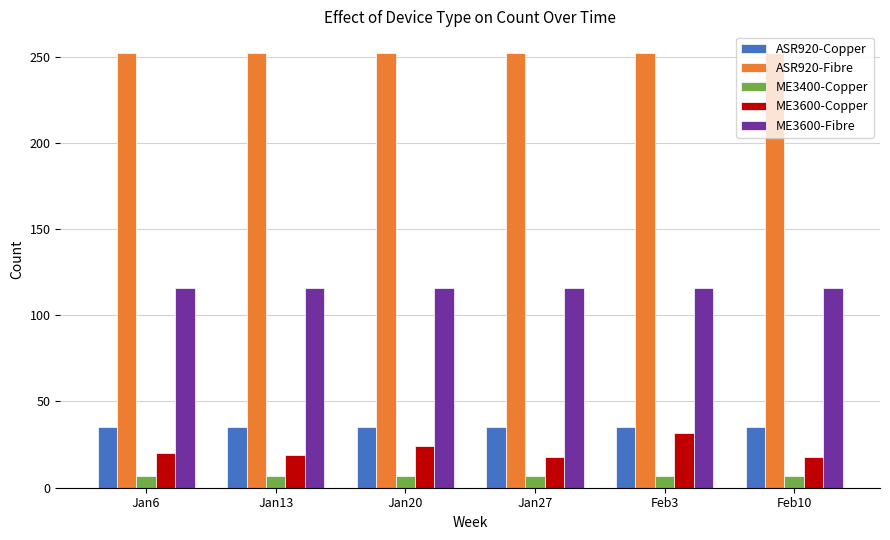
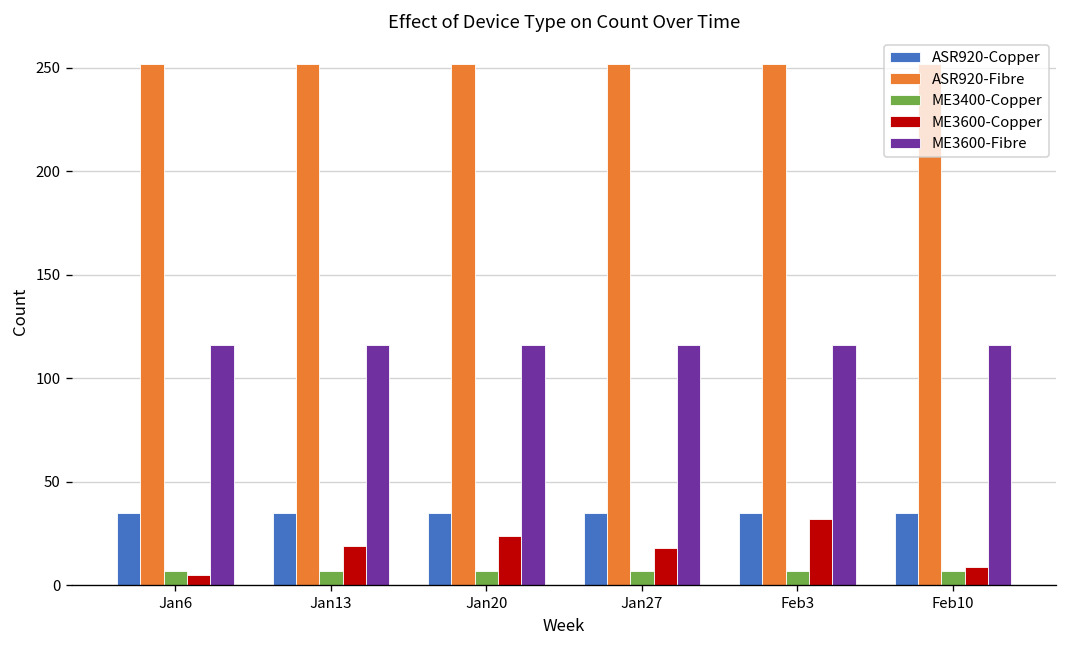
ME3600-Copper, Jan6: 20 -> 5
ME3600-Copper, Feb10: 18 -> 9
